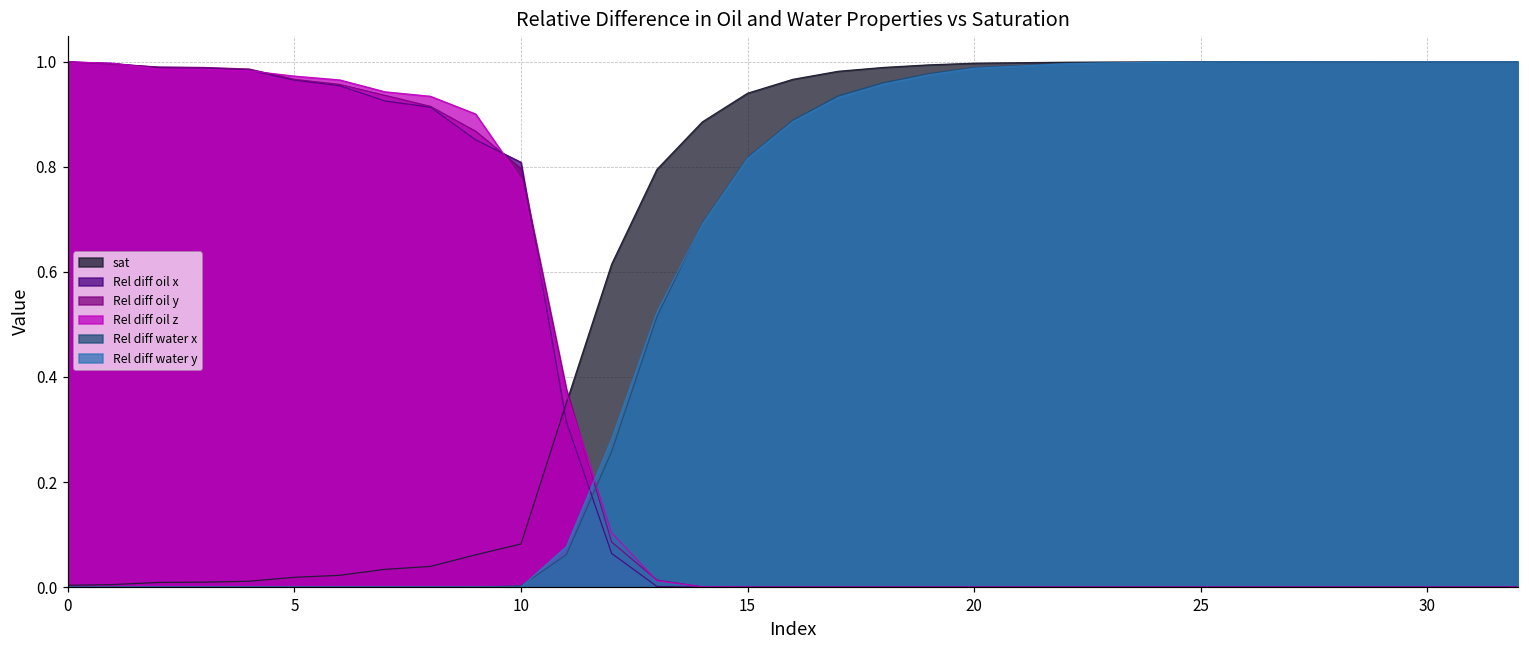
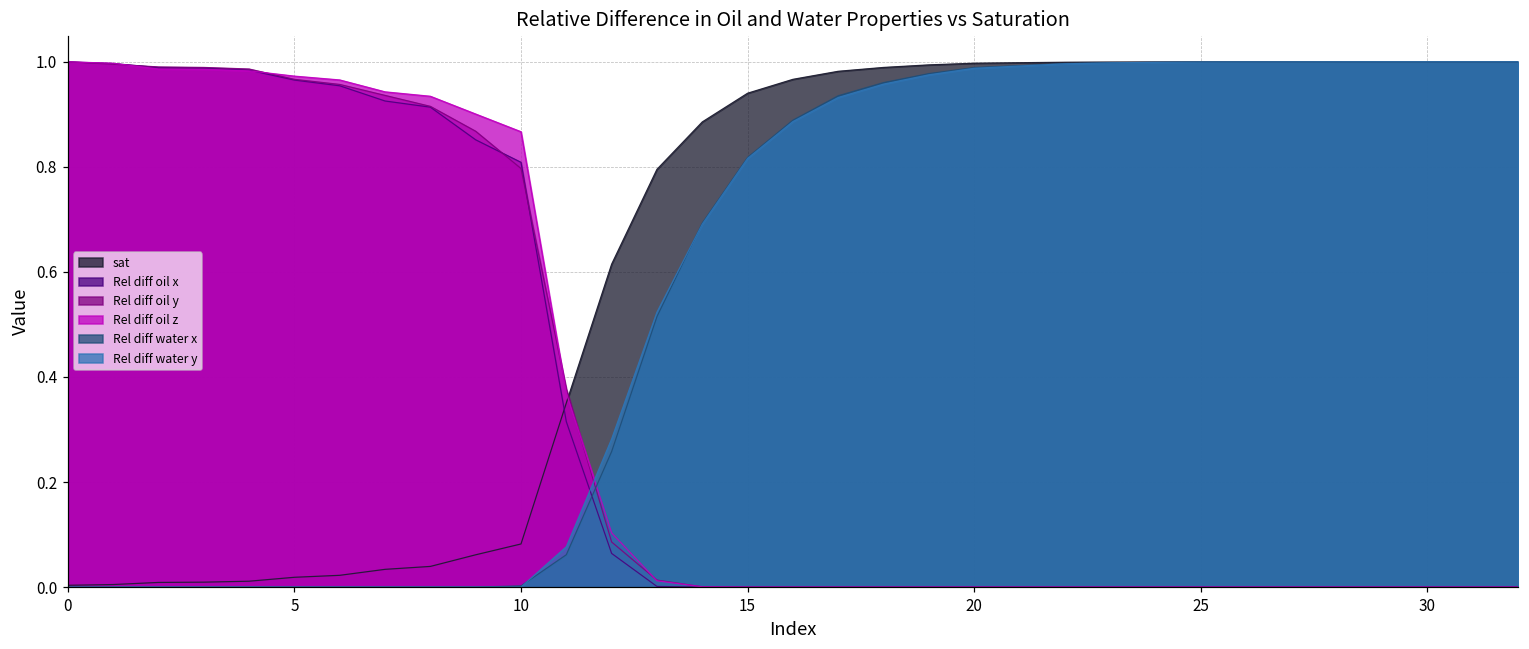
Rel diff oil z, 10: 0.78 -> 0.87
